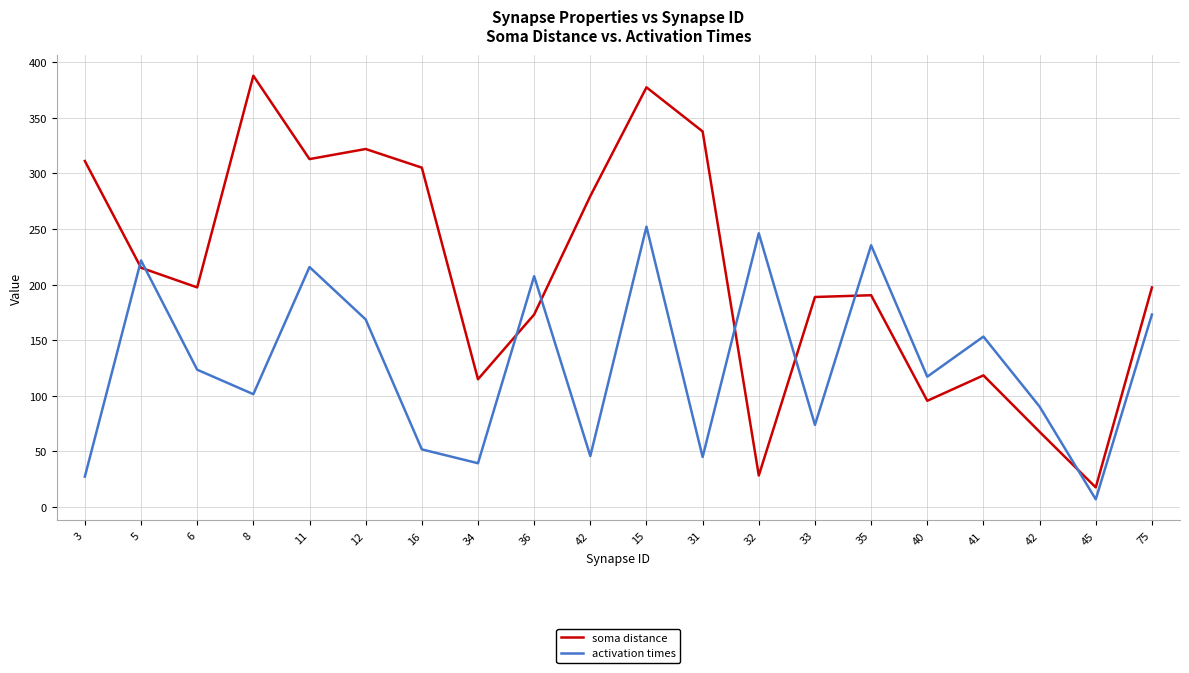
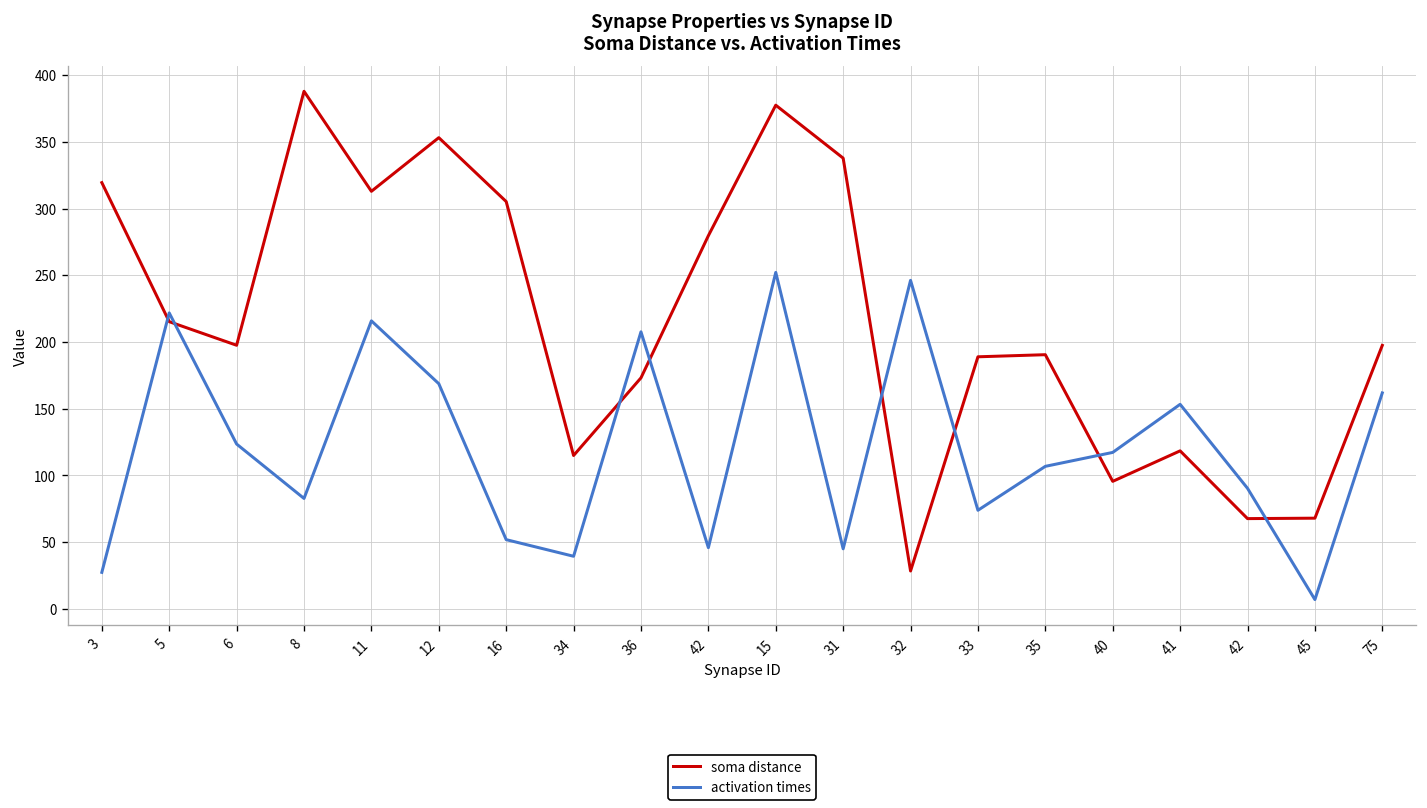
soma distance, 3: 311 -> 319
activation times, 8: 101 -> 83
soma distance, 12: 322 -> 353
activation times, 35: 235 -> 107
soma distance, 45: 18 -> 68
activation times, 75: 173 -> 162
